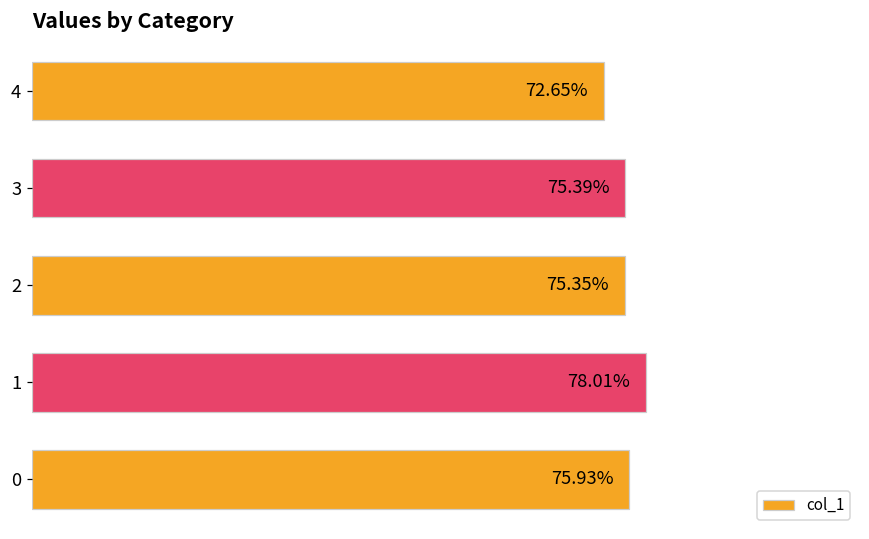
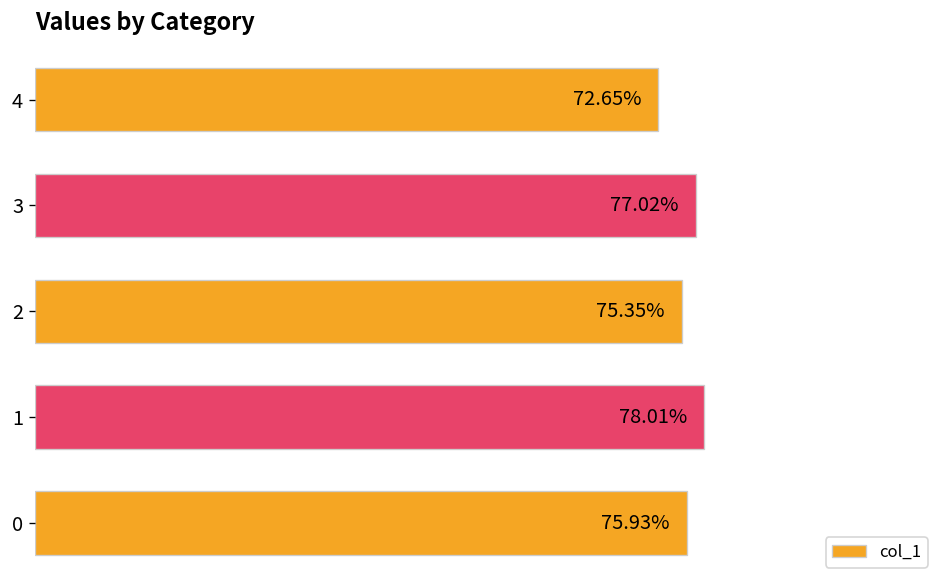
3: 75.39% -> 77.02%
